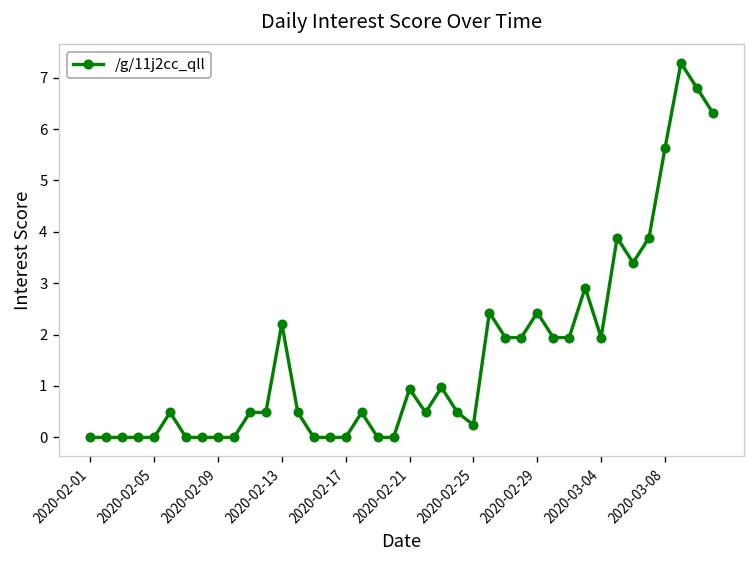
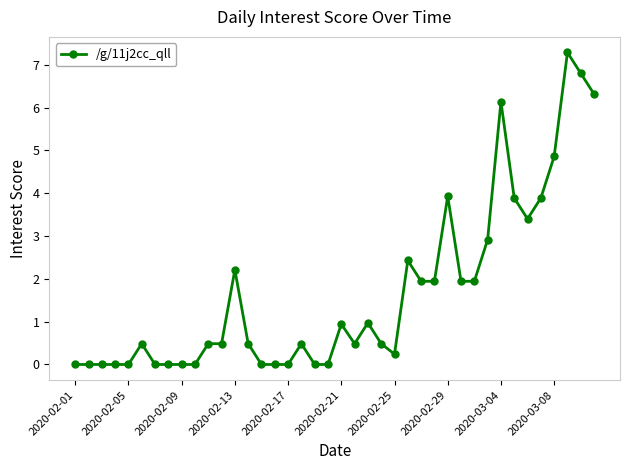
2020-02-29: 2.4 -> 3.9
2020-03-04: 1.9 -> 6.1
2020-03-08: 5.6 -> 4.9
